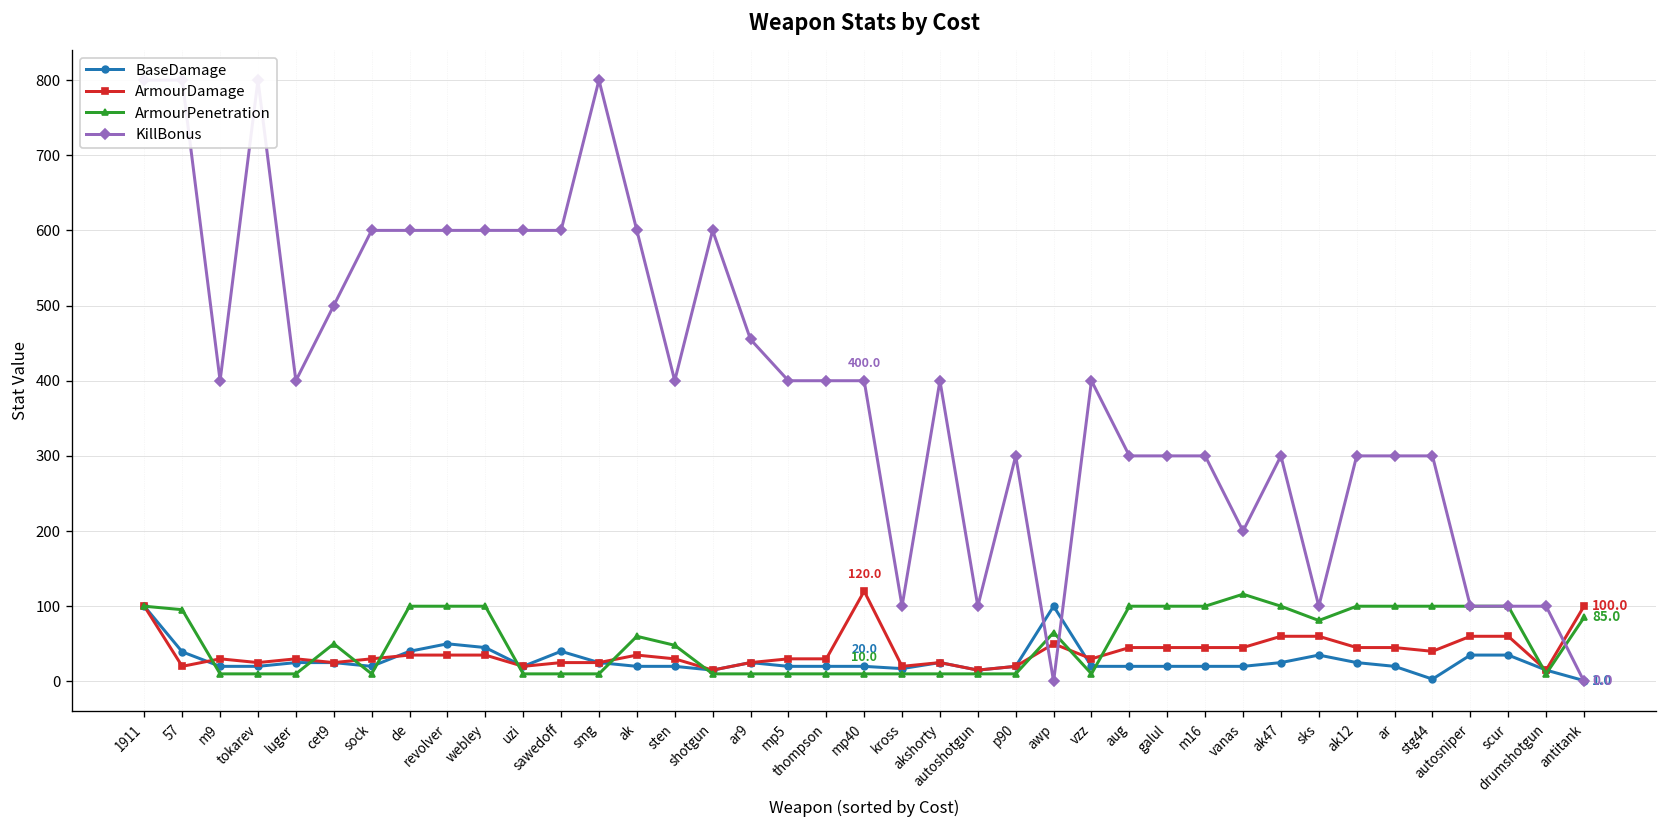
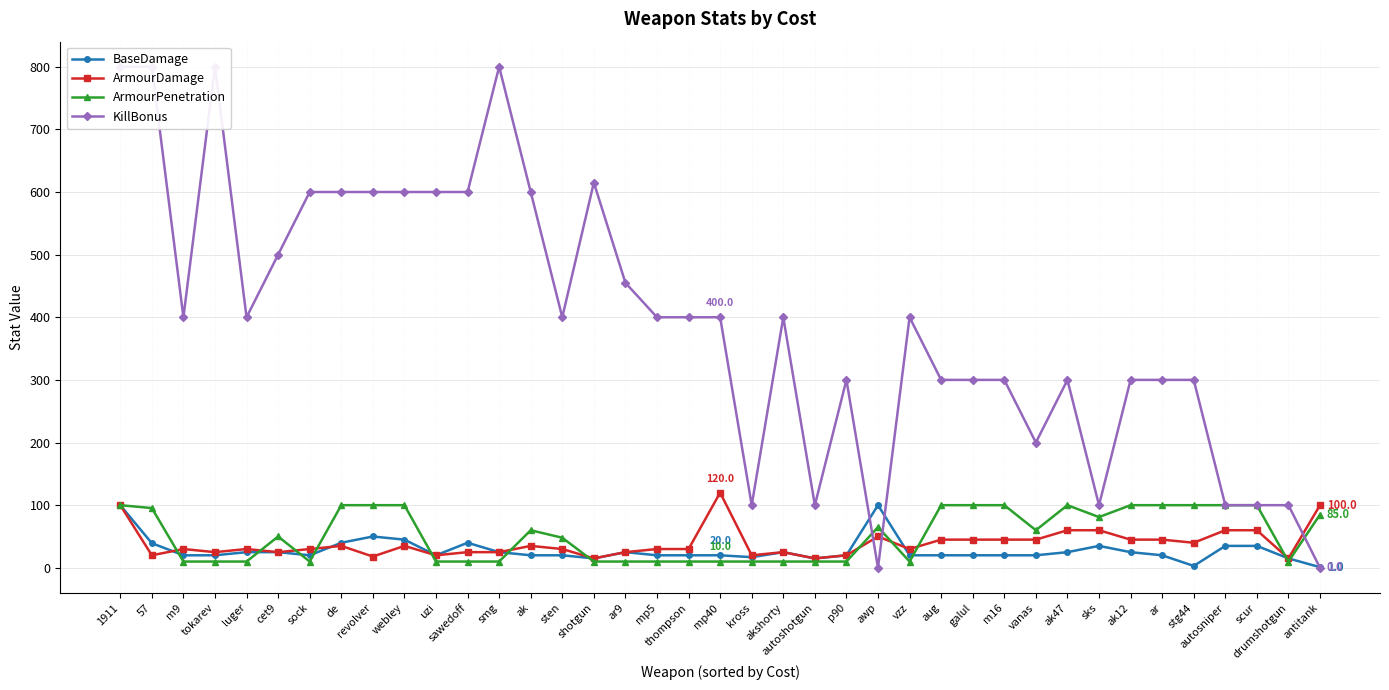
ArmourDamage, revolver: 40 -> 20
KillBonus, shotgun: 600 -> 620
ArmourPenetration, vanas: 120 -> 60
